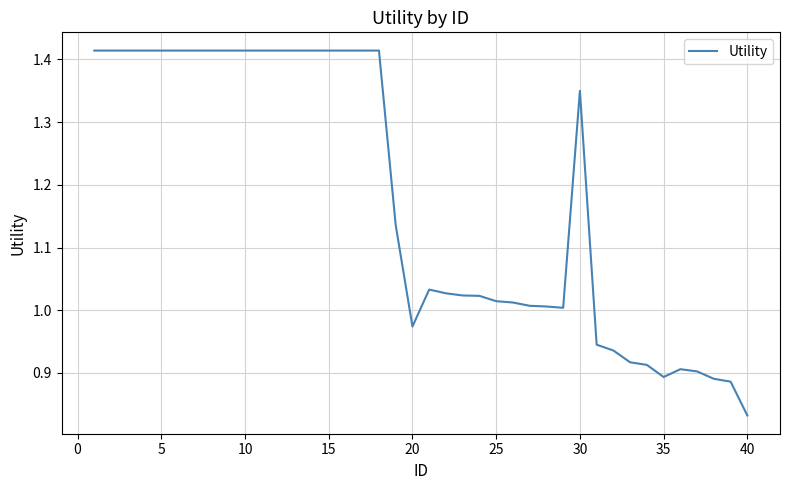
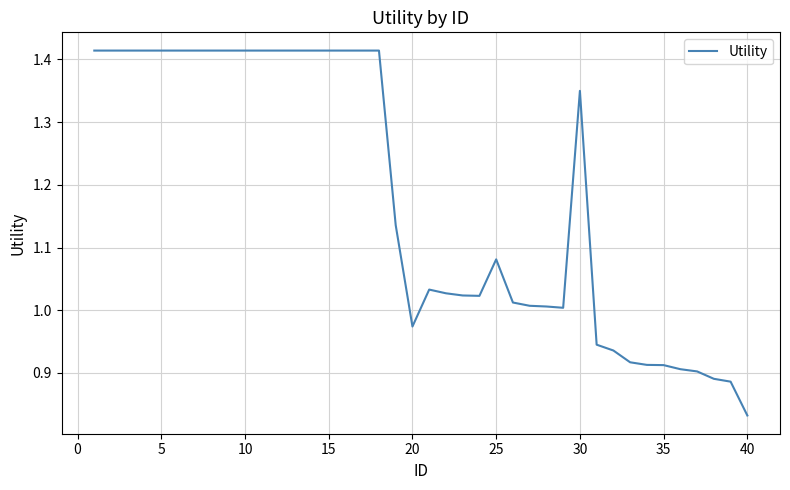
25: 1.01 -> 1.08
35: 0.89 -> 0.91
